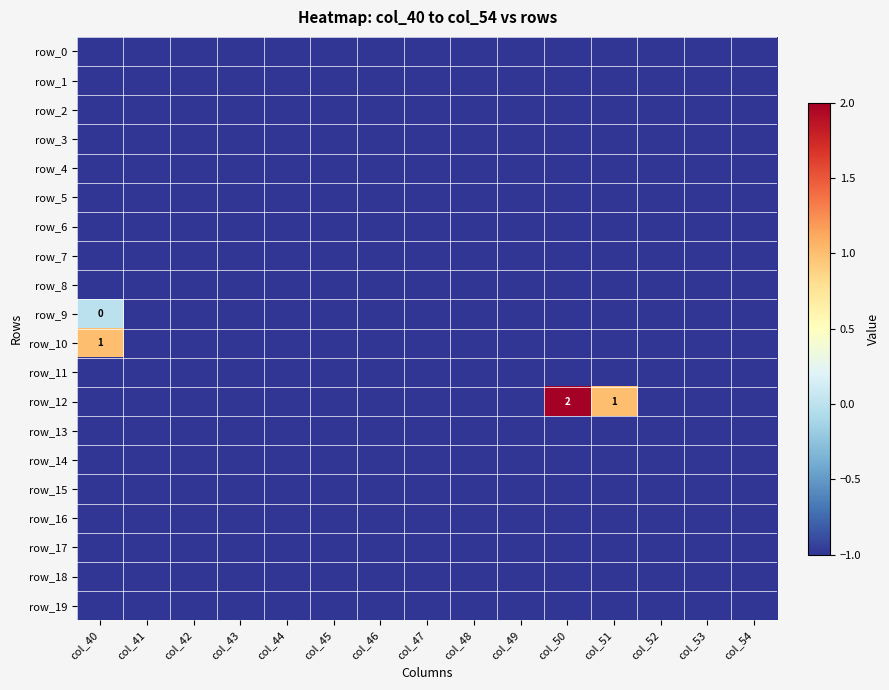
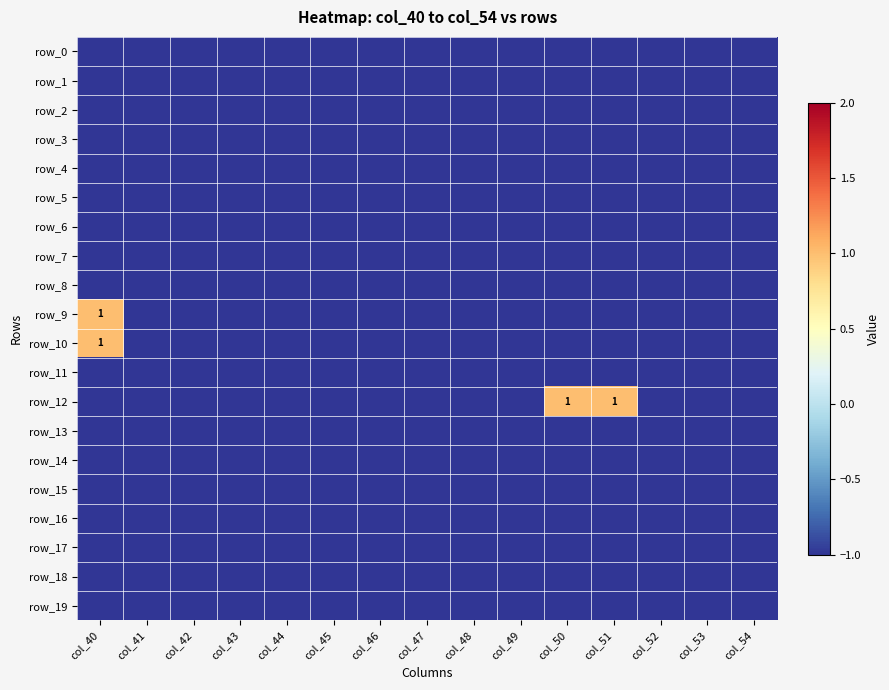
row_9, col_40: 0 -> 1
row_12, col_50: 2 -> 1
